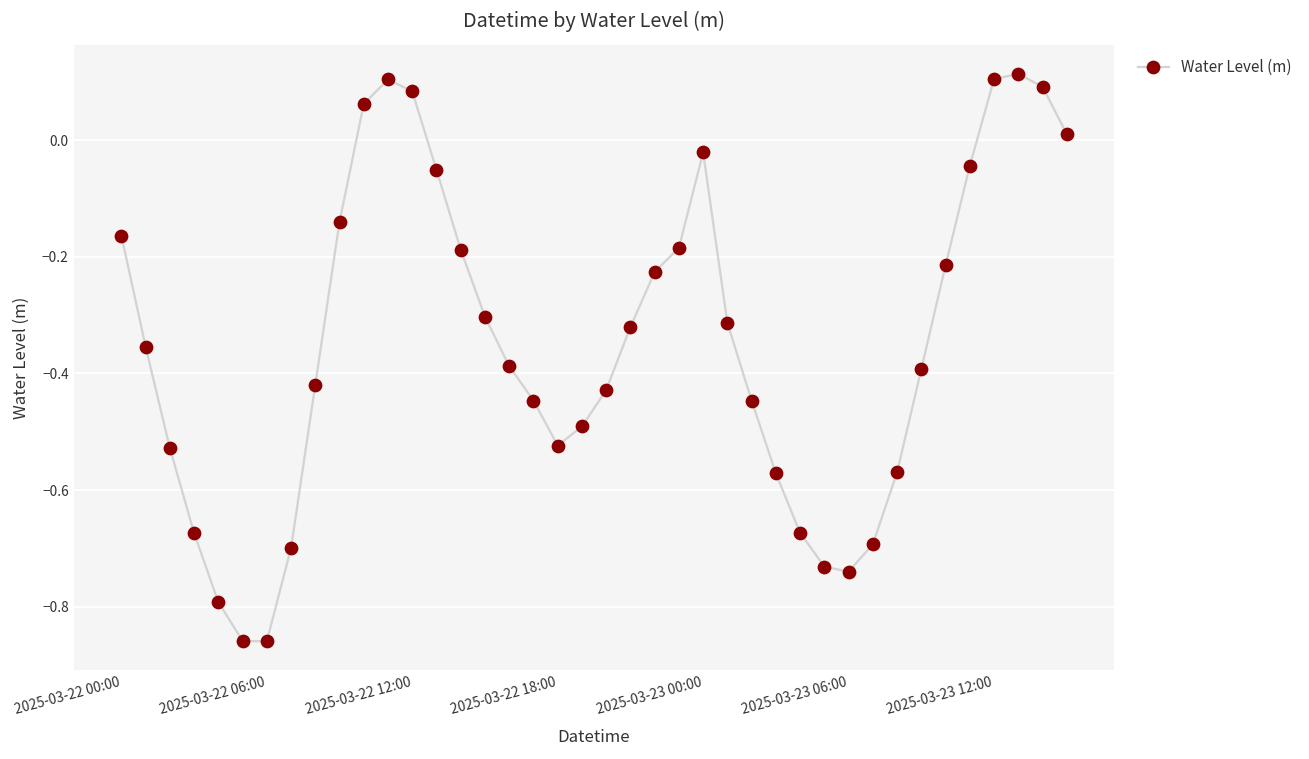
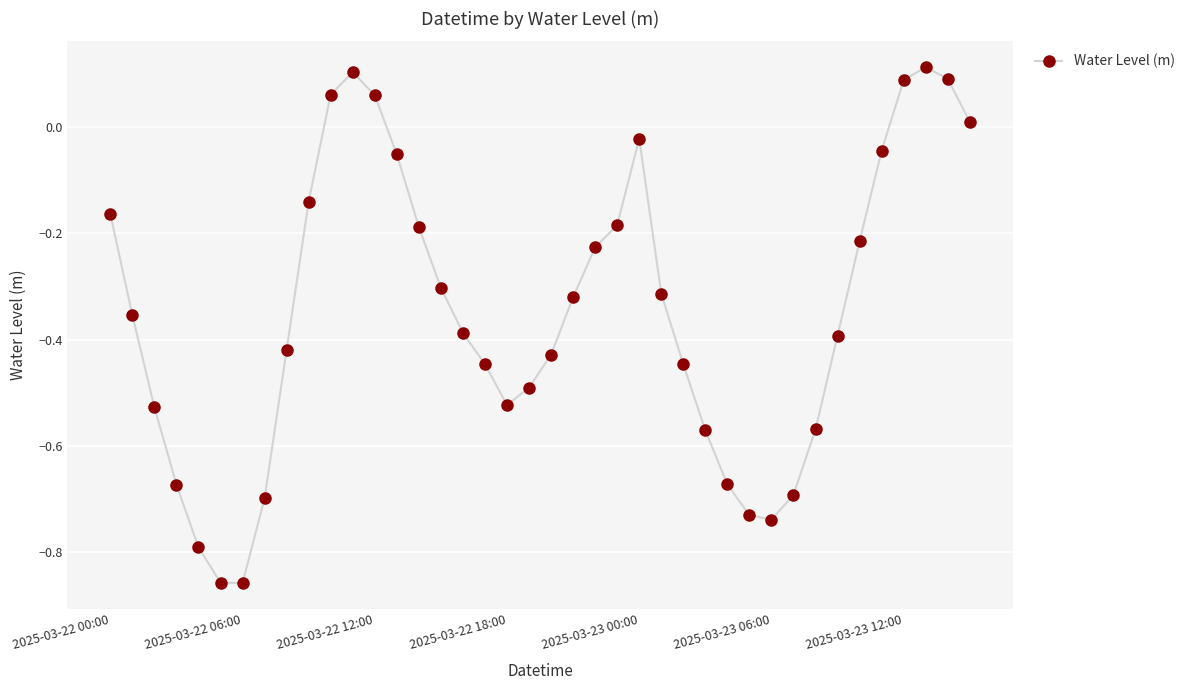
2025-03-22 12:00: 0.08 -> 0.06
2025-03-23 12:00: 0.10 -> 0.09
